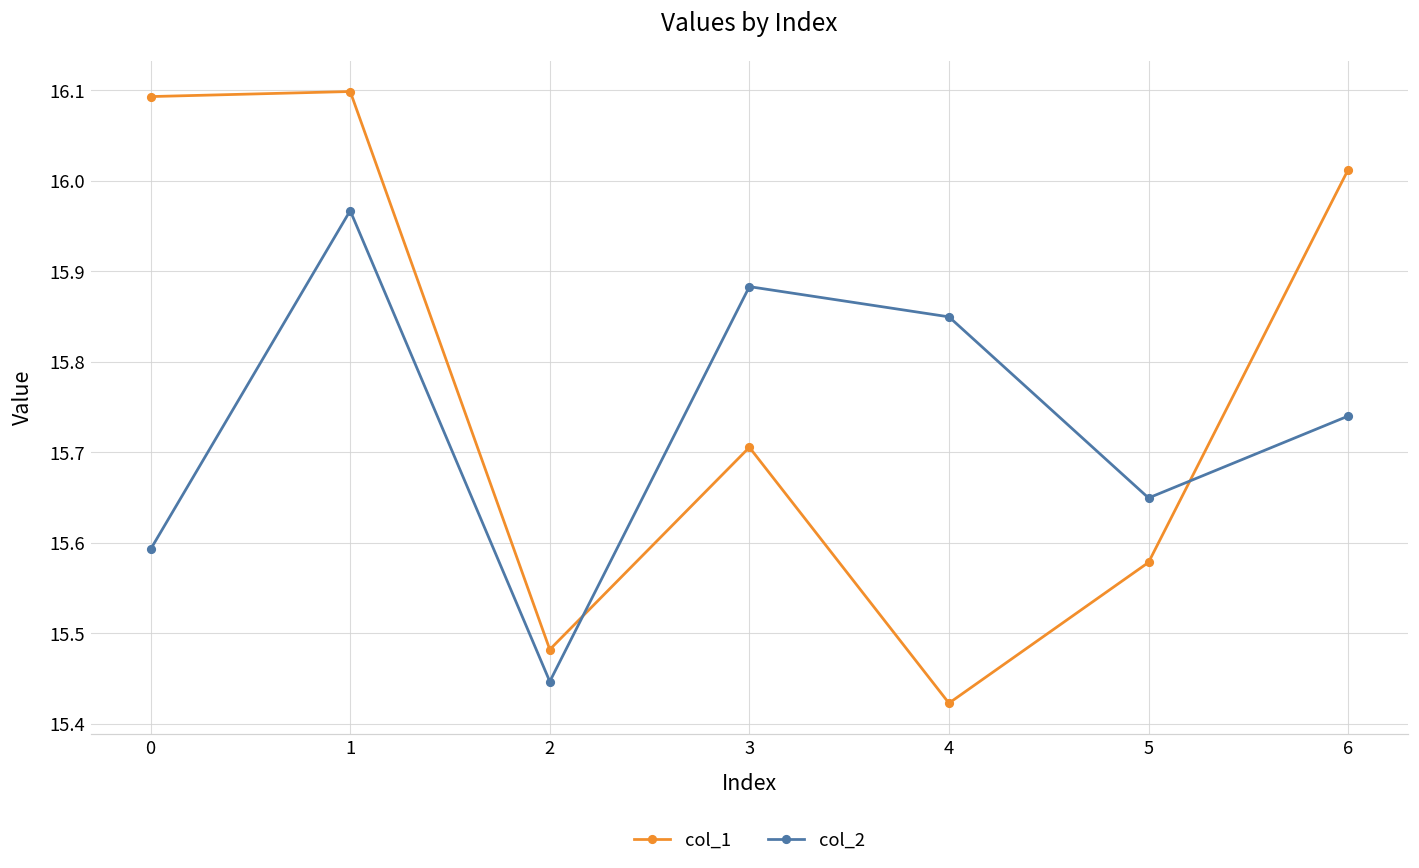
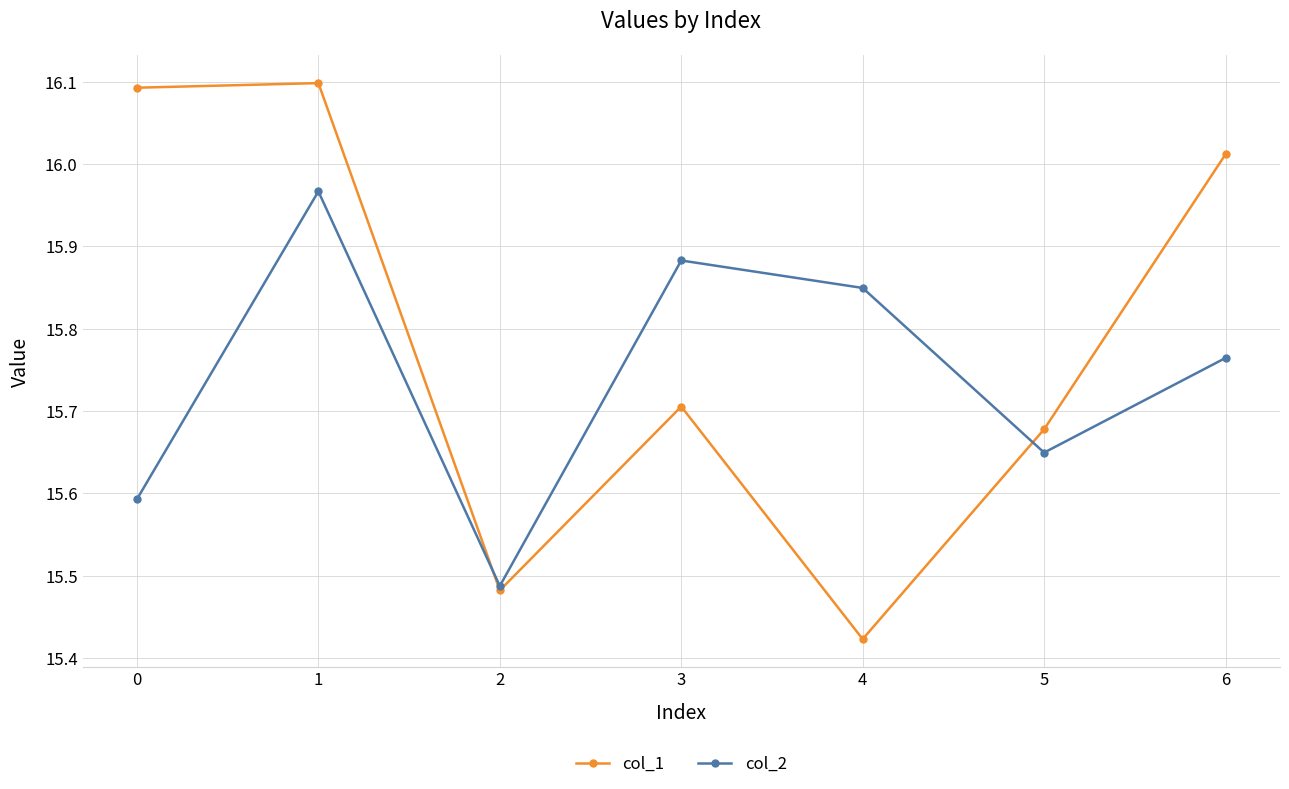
col_2, 2: 15.45 -> 15.49
col_1, 5: 15.58 -> 15.68
col_2, 6: 15.74 -> 15.76
